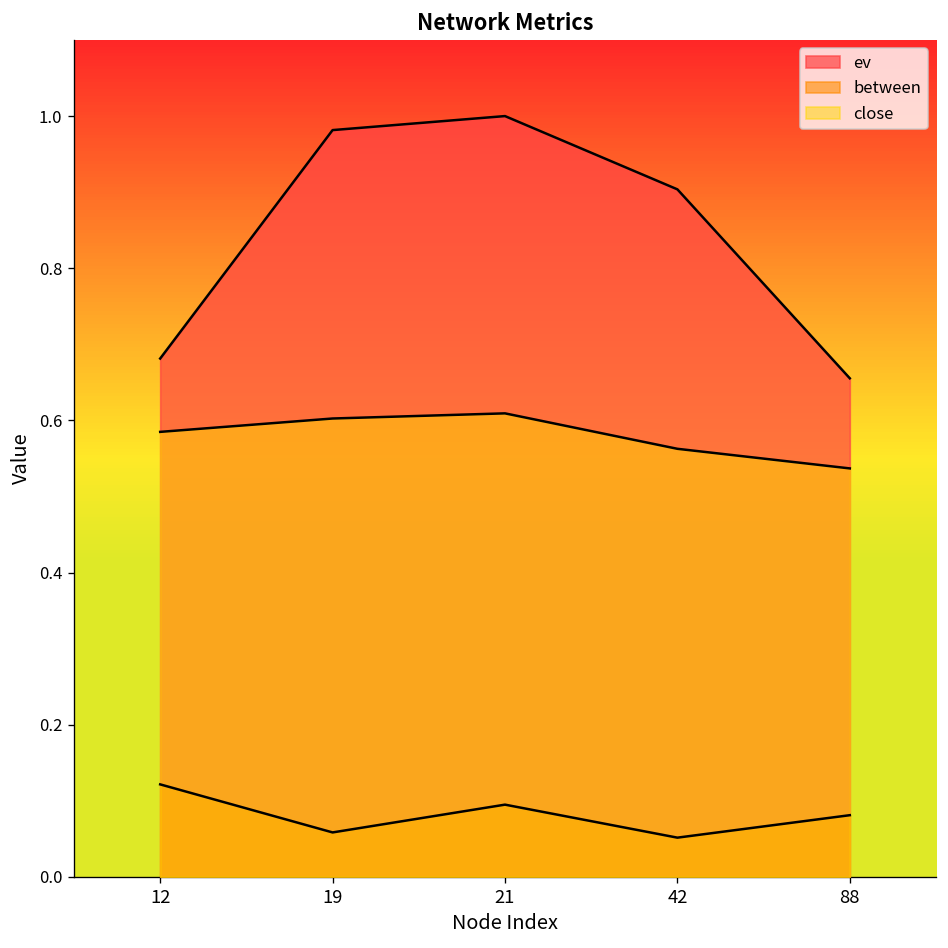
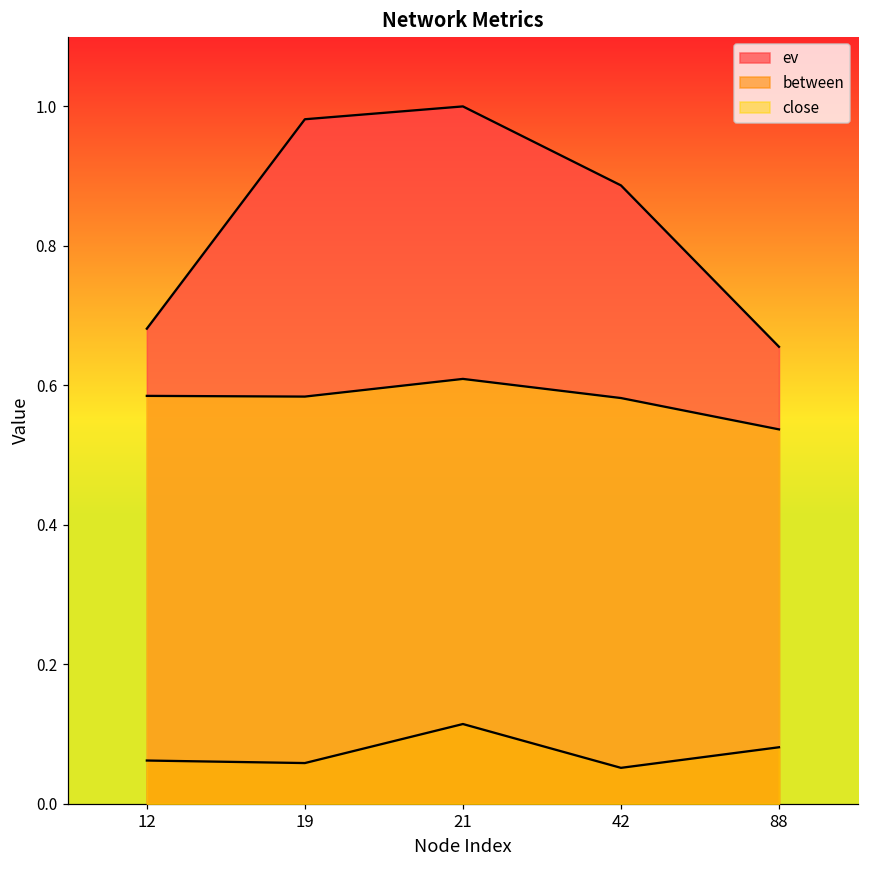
between, 12: 0.12 -> 0.06
close, 19: 0.60 -> 0.58
between, 21: 0.09 -> 0.11
ev, 42: 0.90 -> 0.89
close, 42: 0.56 -> 0.58
